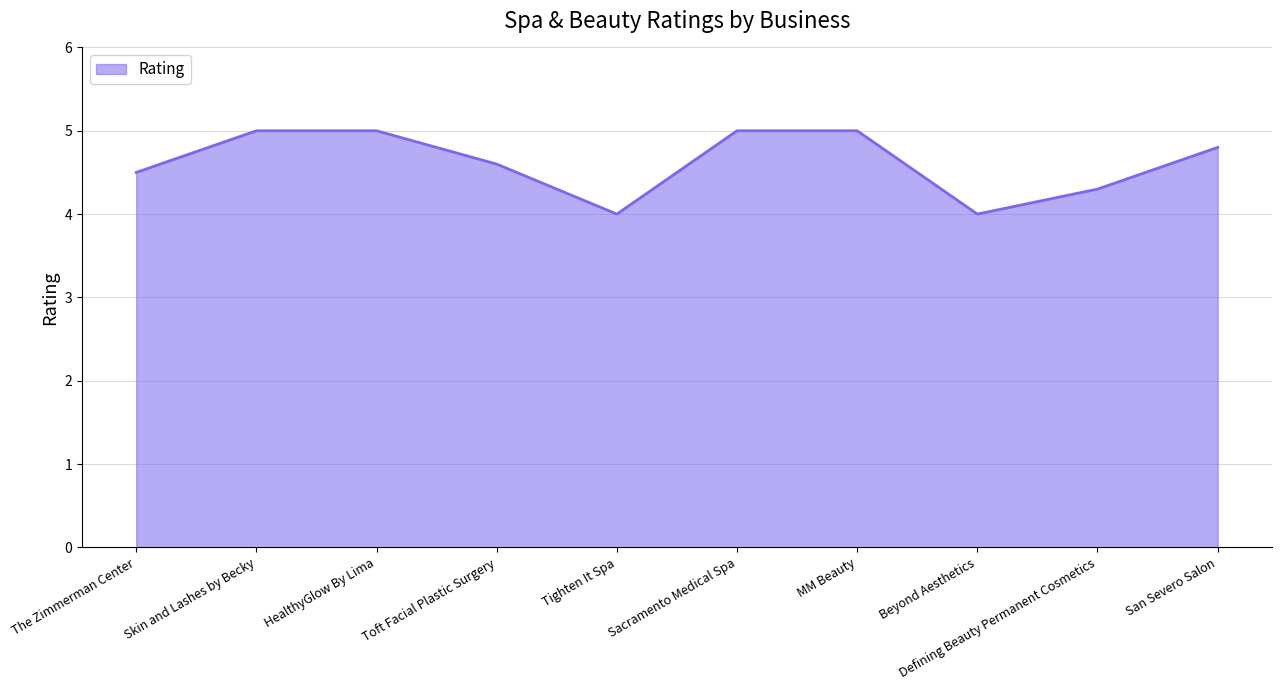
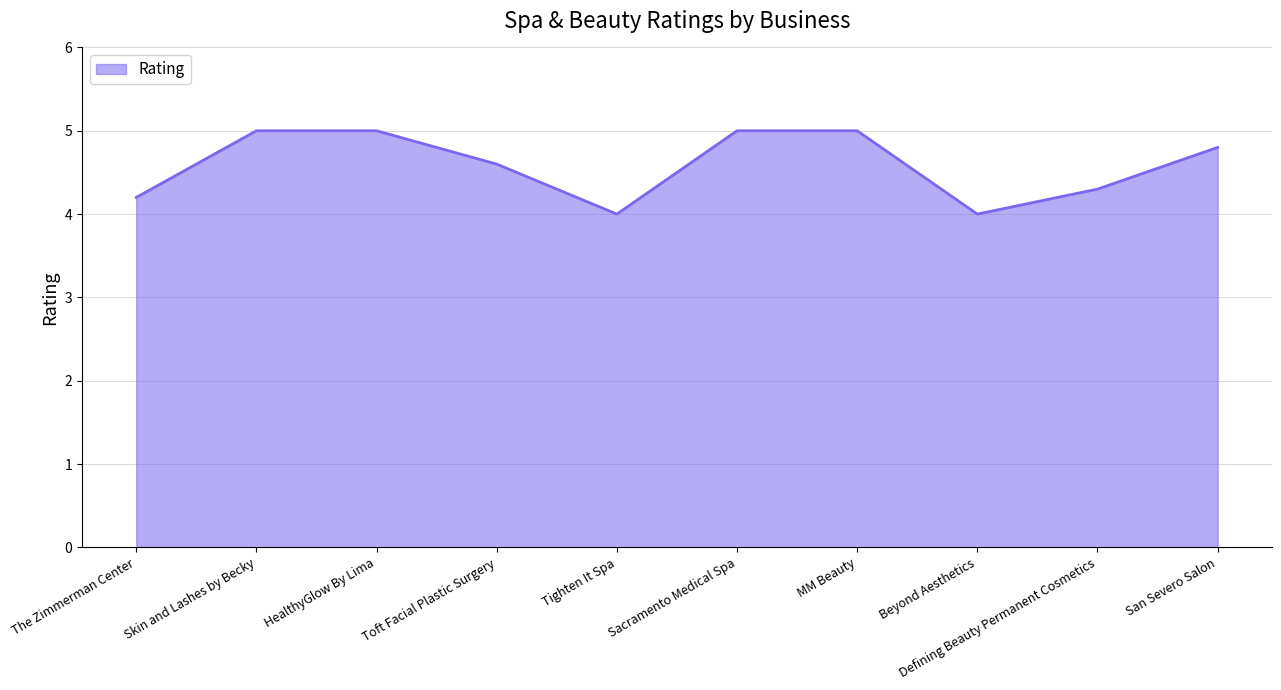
The Zimmerman Center: 4.5 -> 4.2
